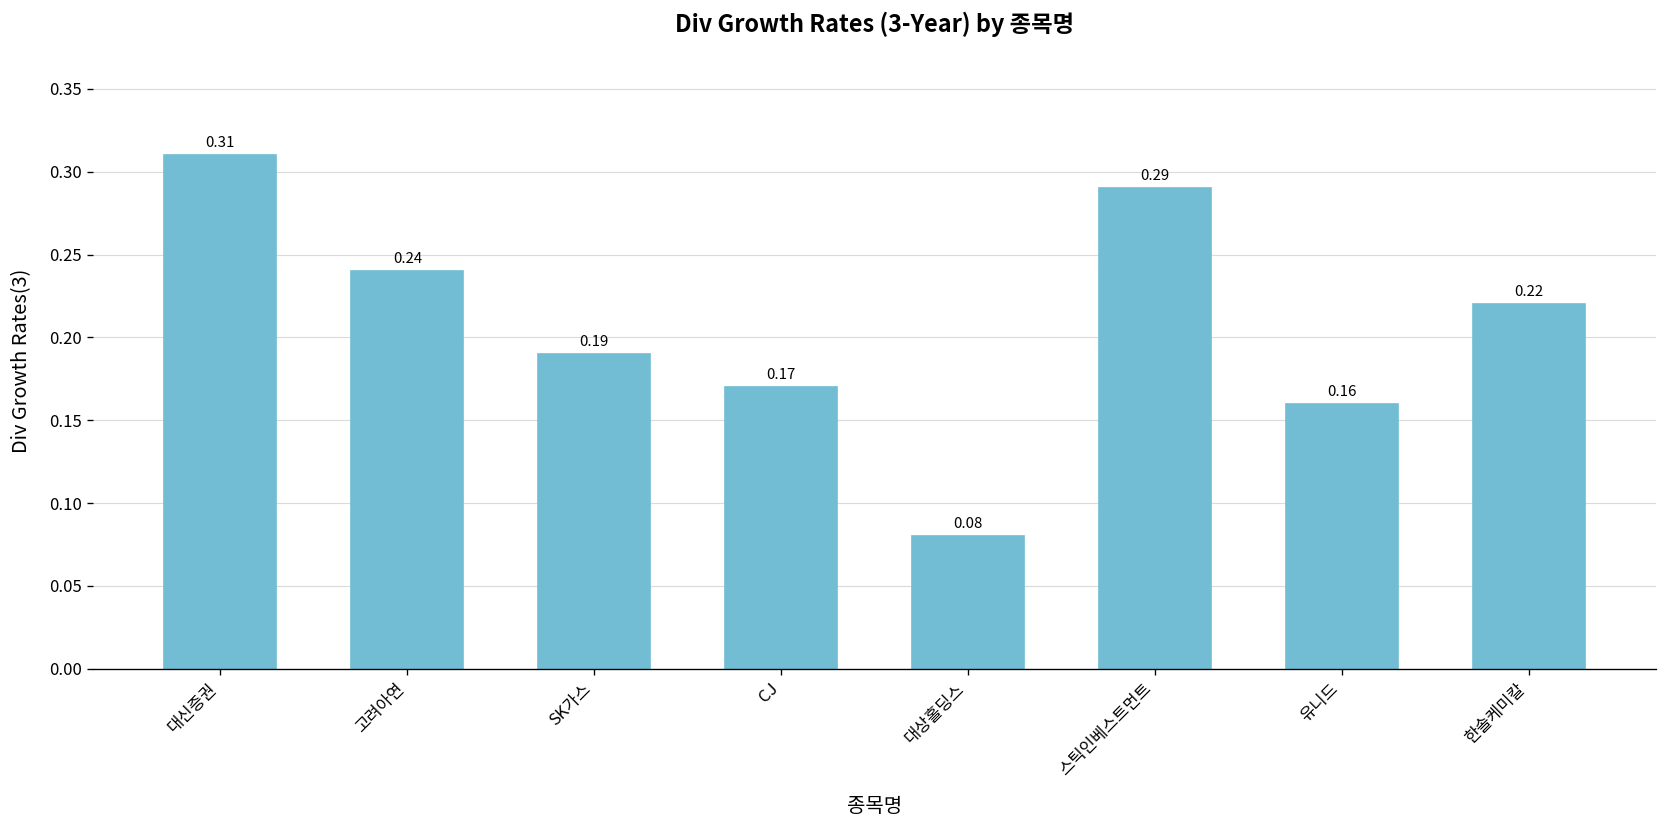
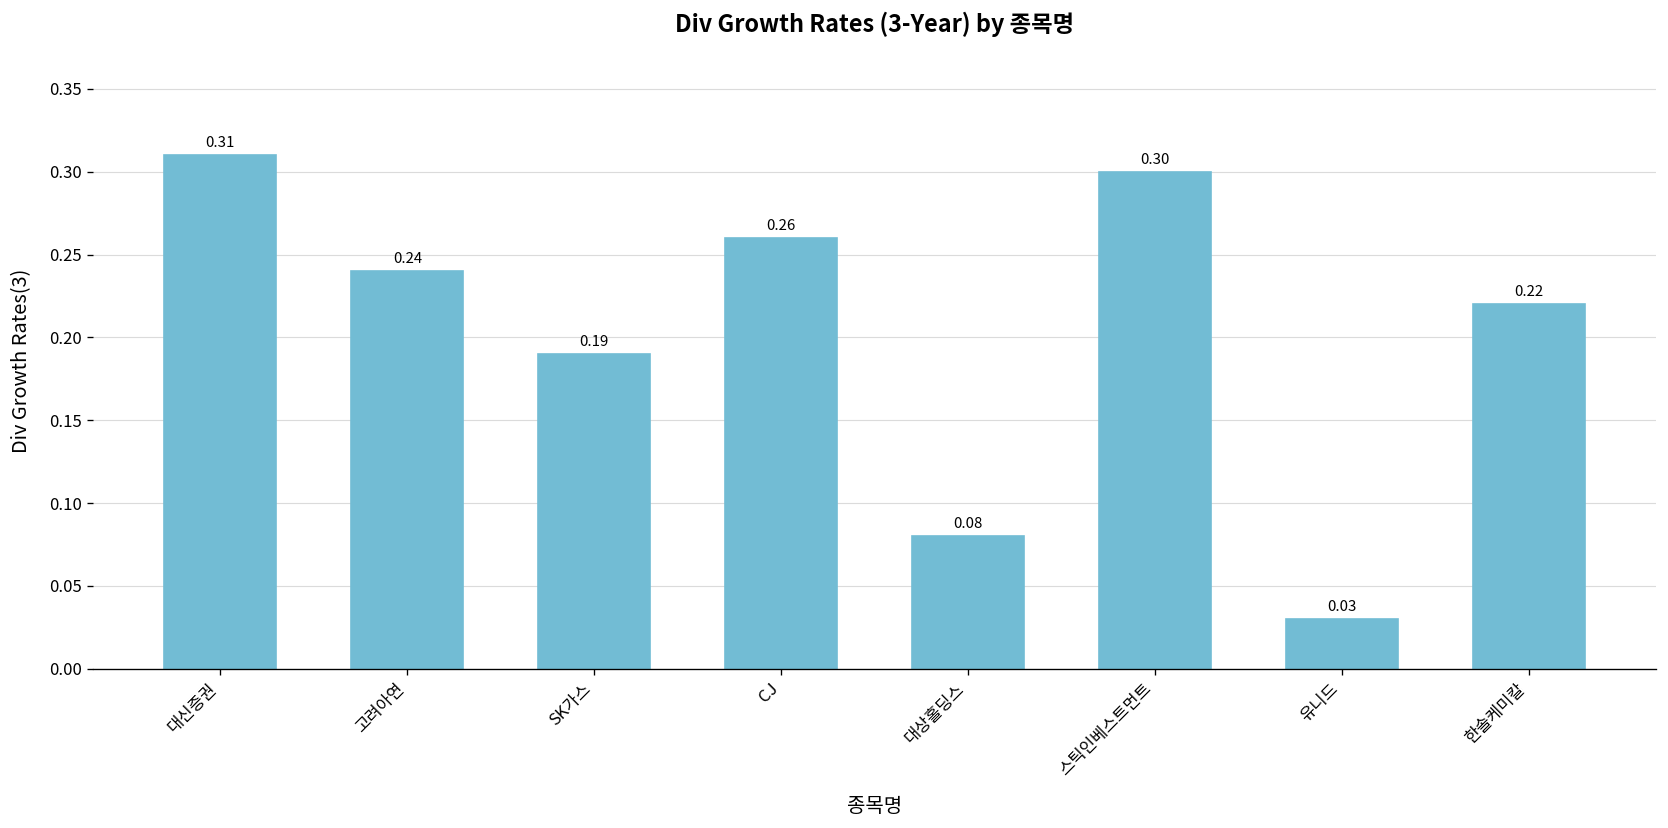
CJ: 0.17 -> 0.26
스틱인베스트먼트: 0.29 -> 0.30
유니드: 0.16 -> 0.03
